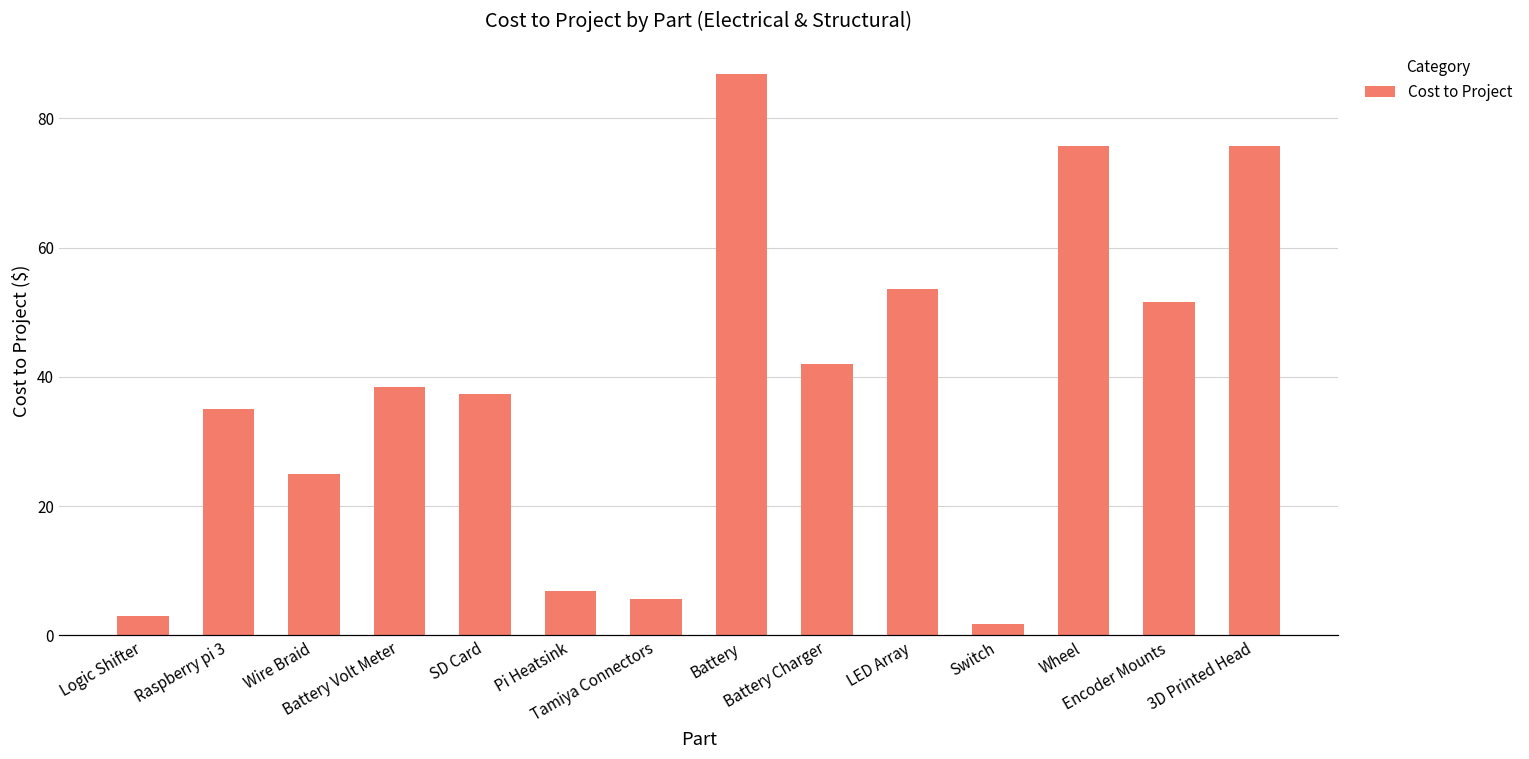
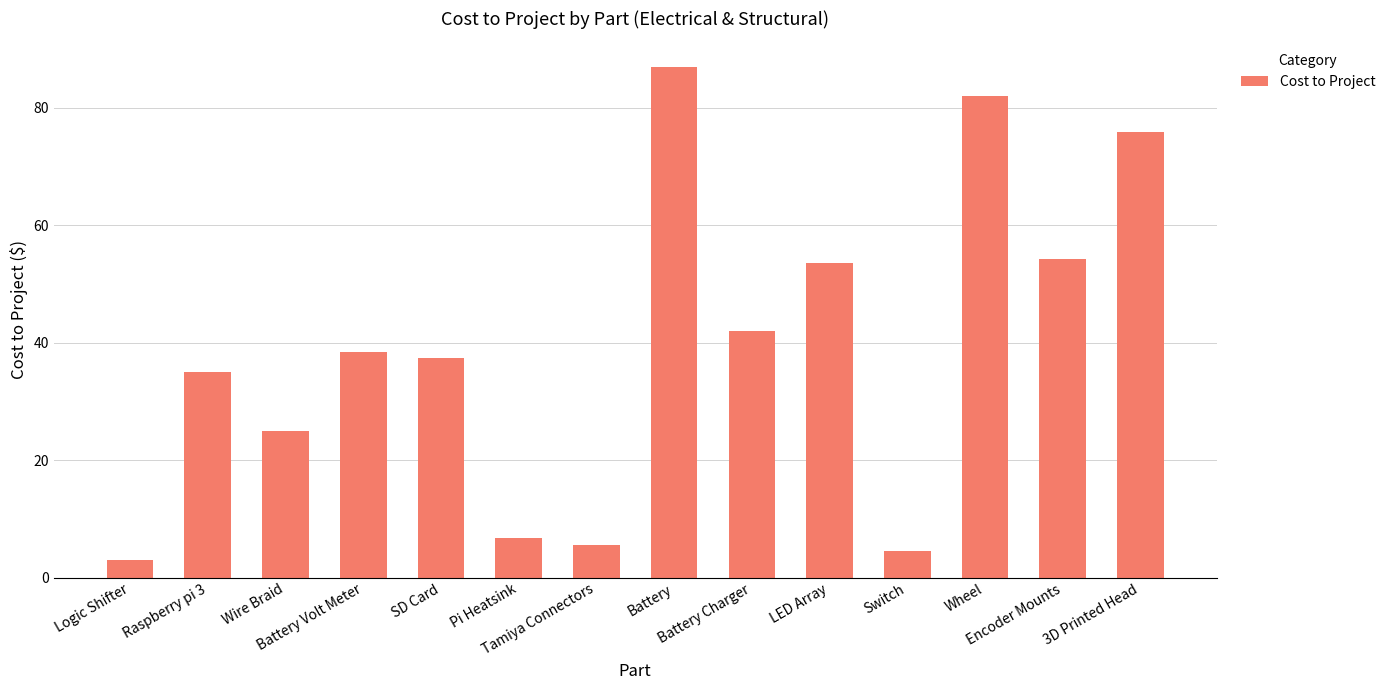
Switch: 2 -> 4
Wheel: 76 -> 82
Encoder Mounts: 52 -> 54
